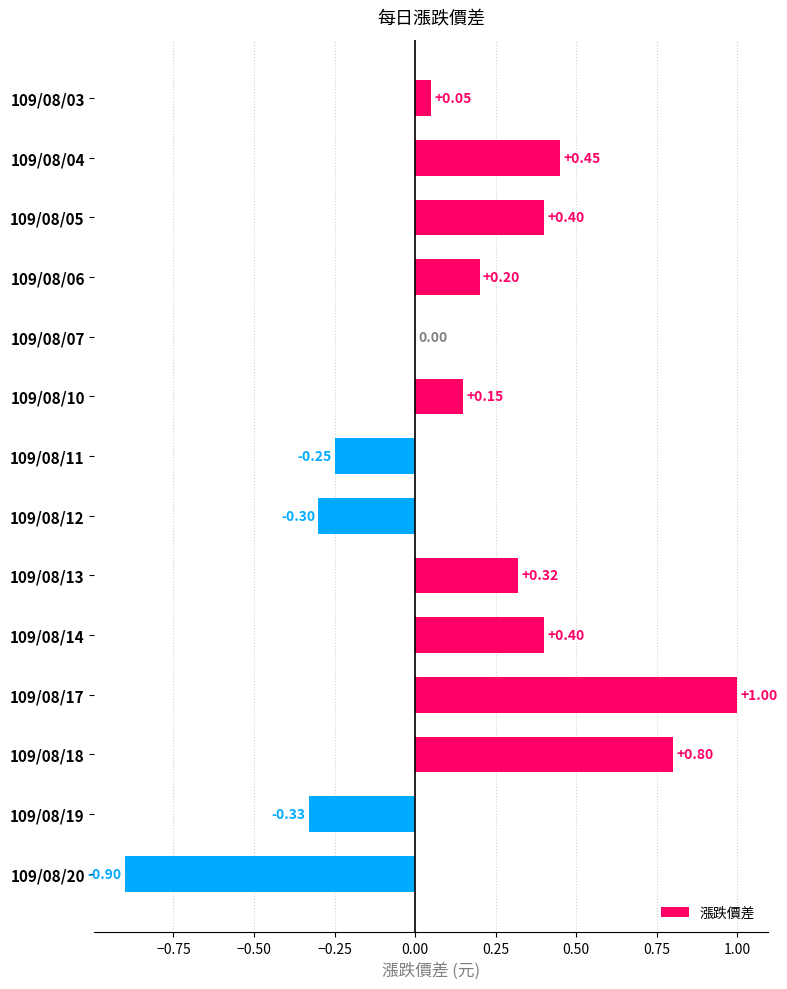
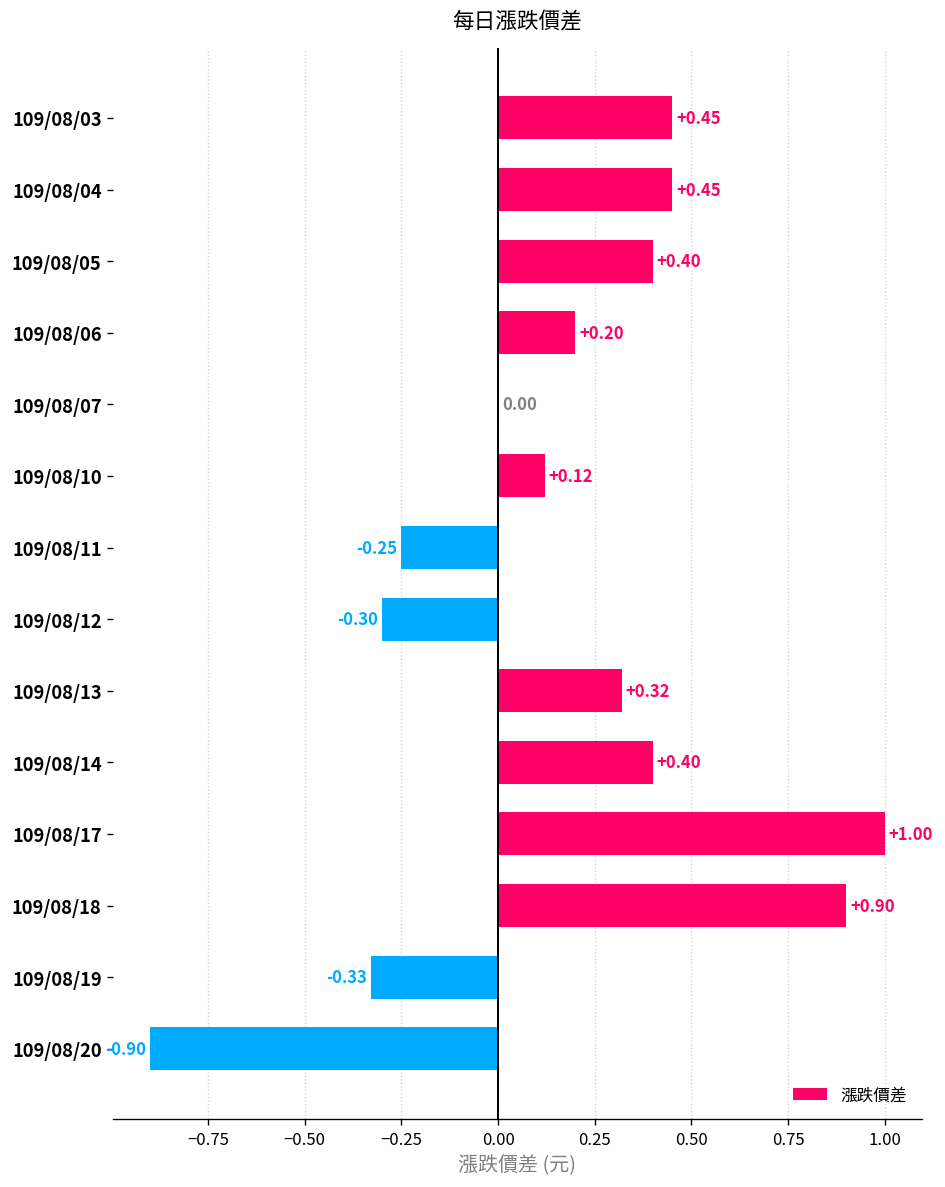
109/08/03: +0.05 -> +0.45
109/08/10: +0.15 -> +0.12
109/08/18: +0.80 -> +0.90
